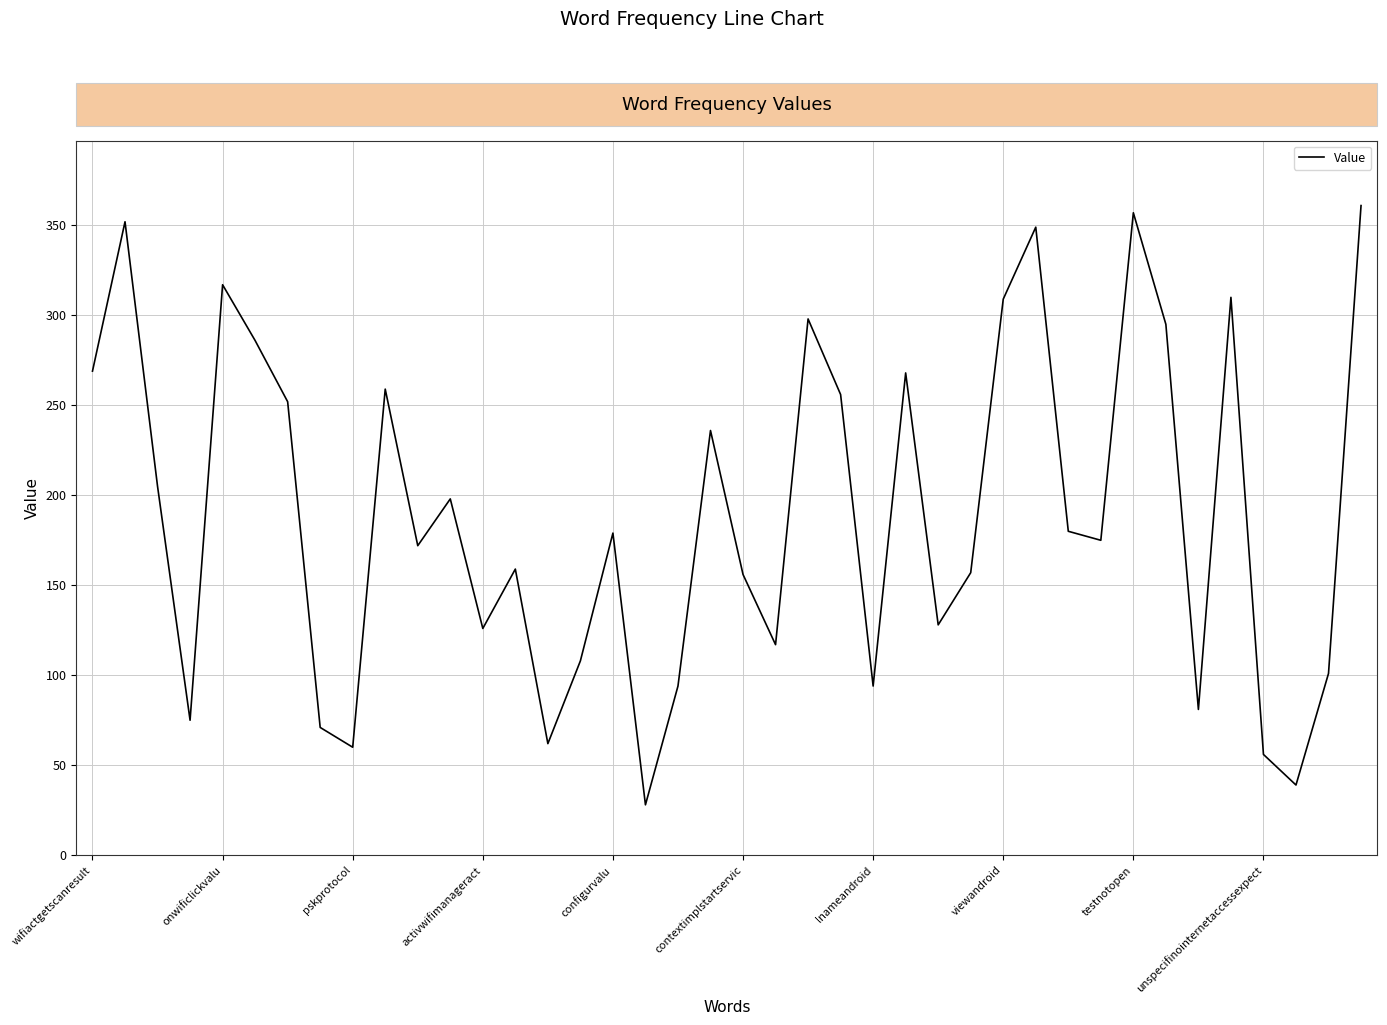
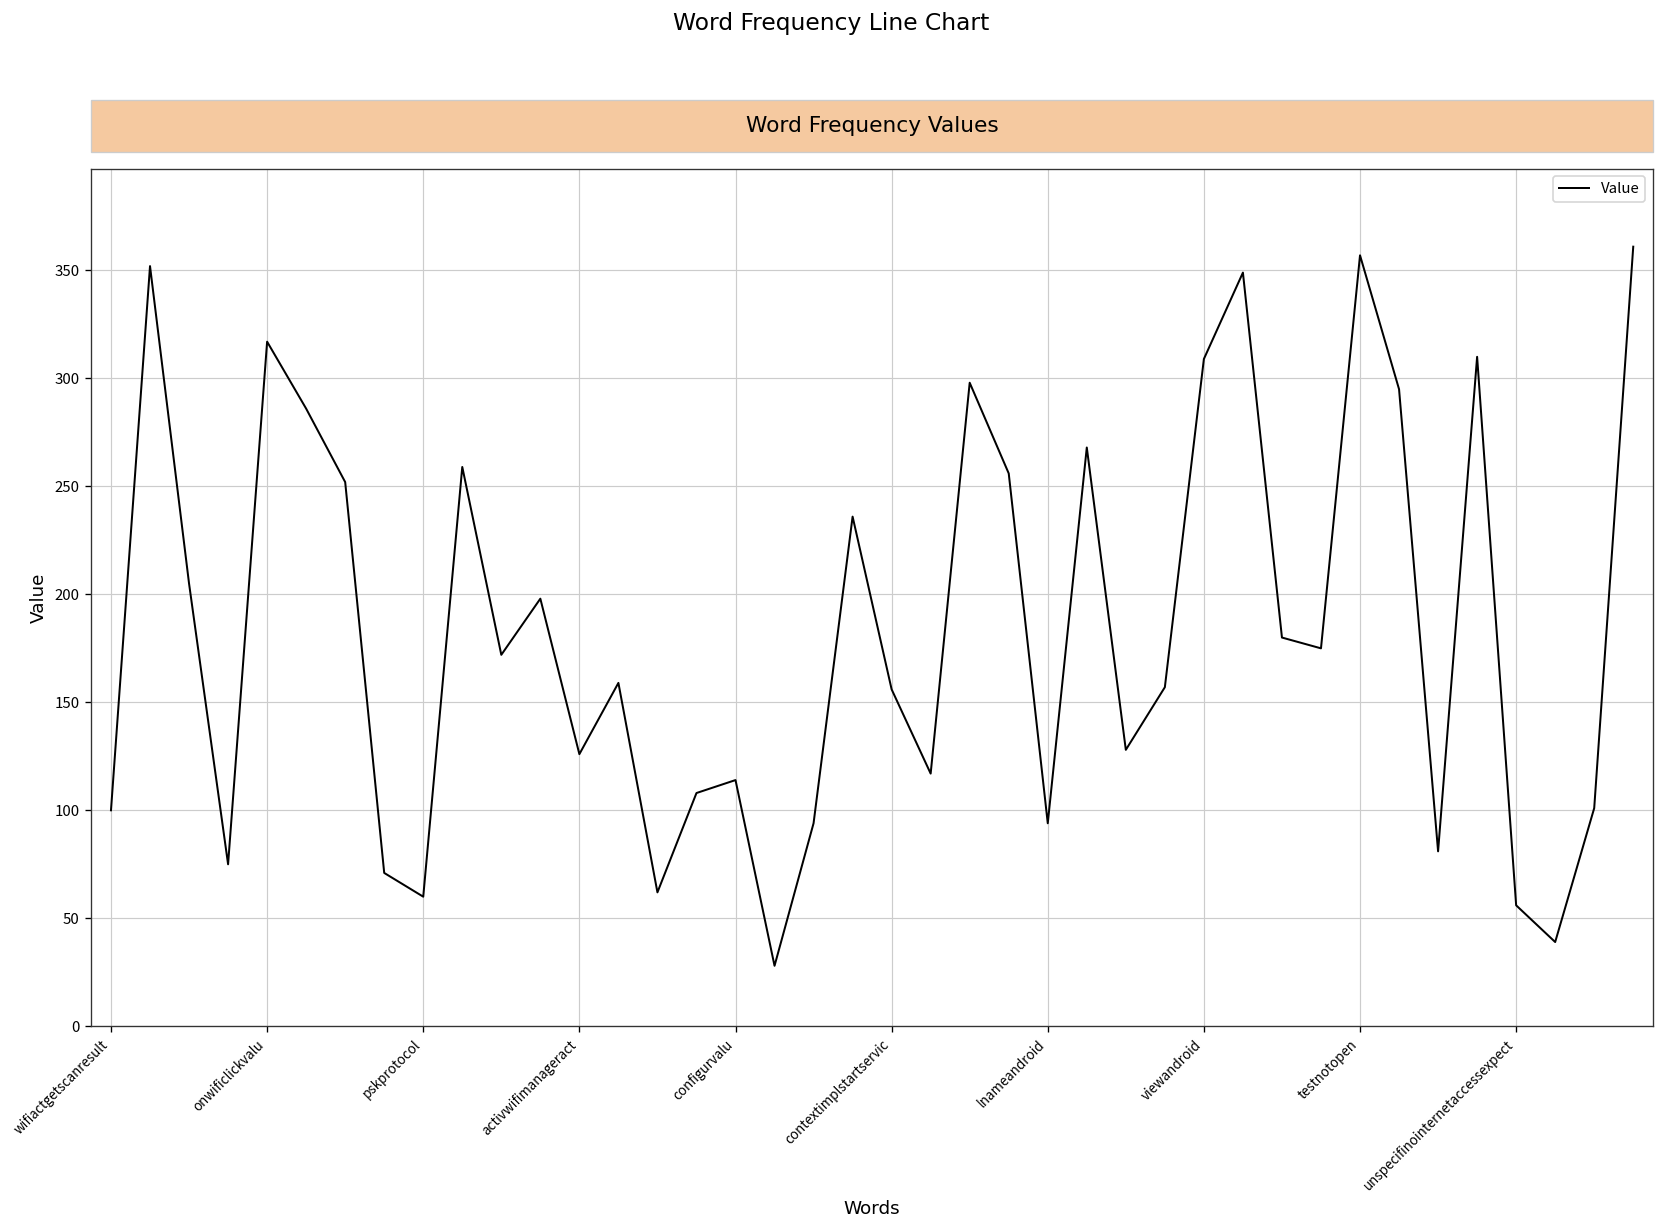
wifiactgetscanresult: 269 -> 100
configurvalu: 179 -> 114
